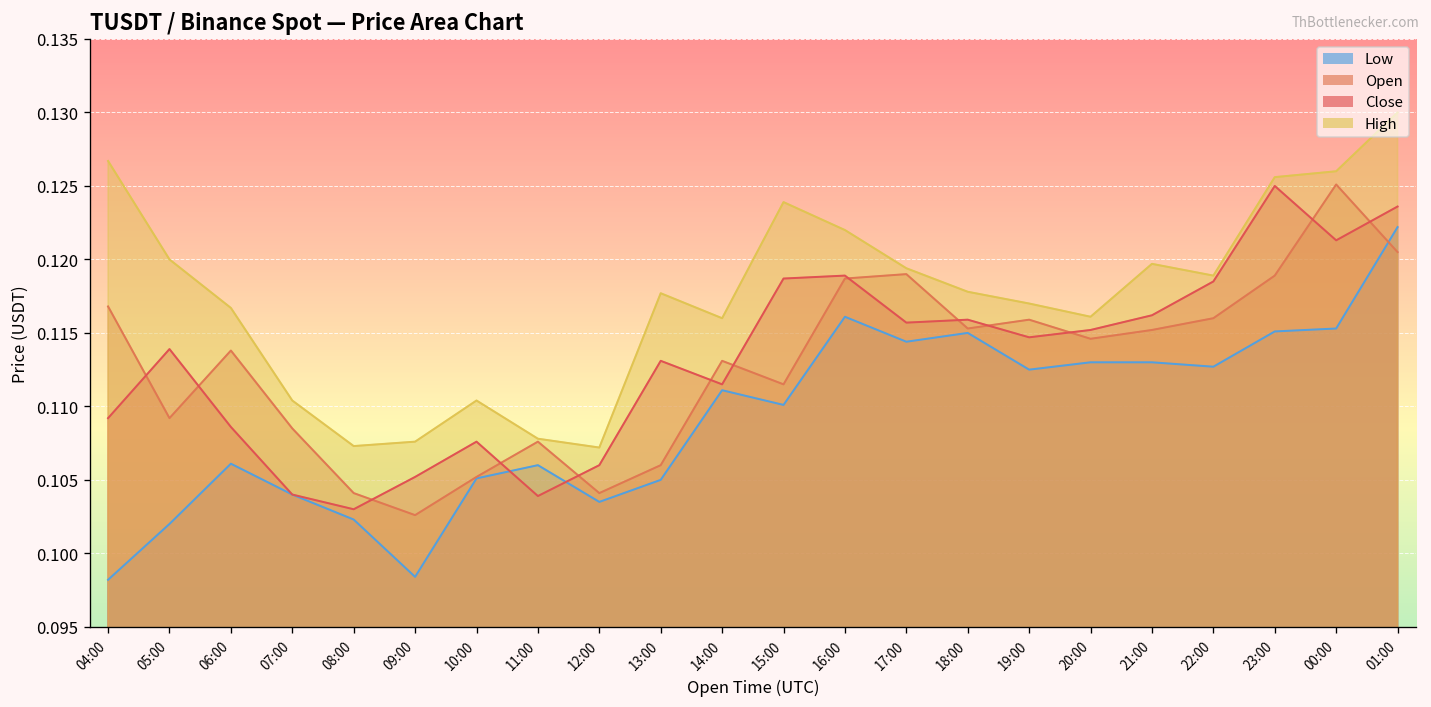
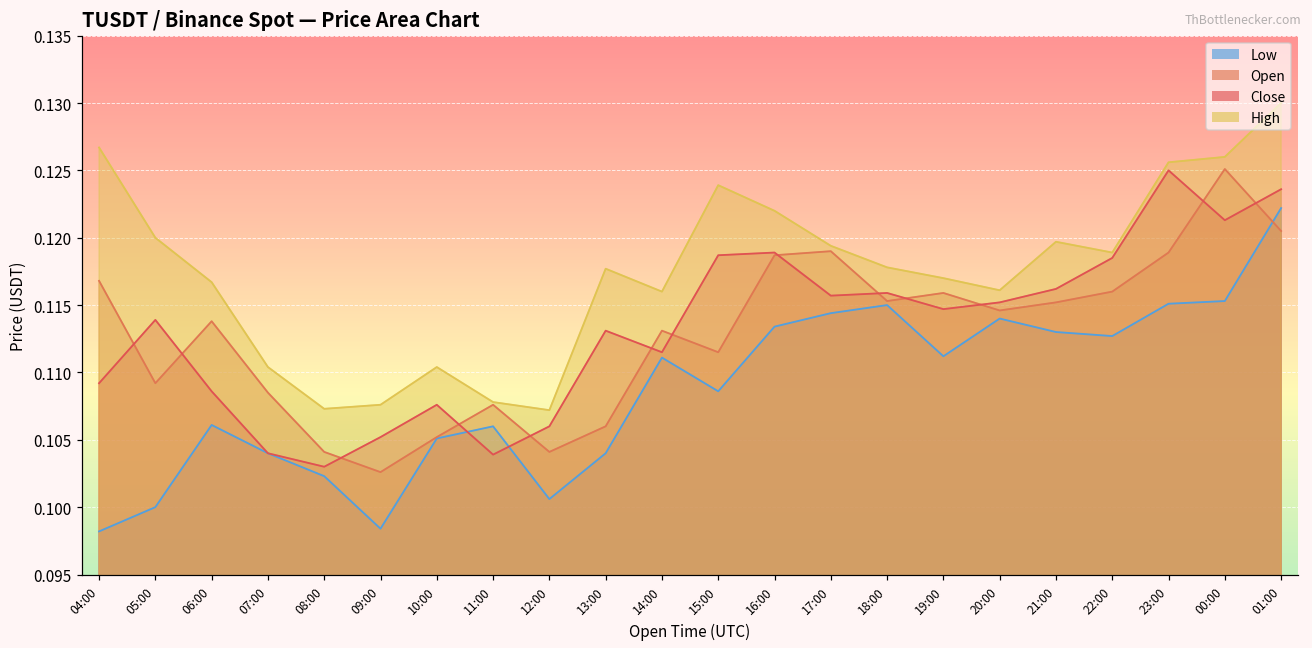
Low, 05:00: 0.102 -> 0.100
Low, 12:00: 0.1035 -> 0.1006
Low, 13:00: 0.105 -> 0.104
Low, 15:00: 0.1101 -> 0.1086
Low, 16:00: 0.1161 -> 0.1134
Low, 19:00: 0.1125 -> 0.1112
Low, 20:00: 0.113 -> 0.114
